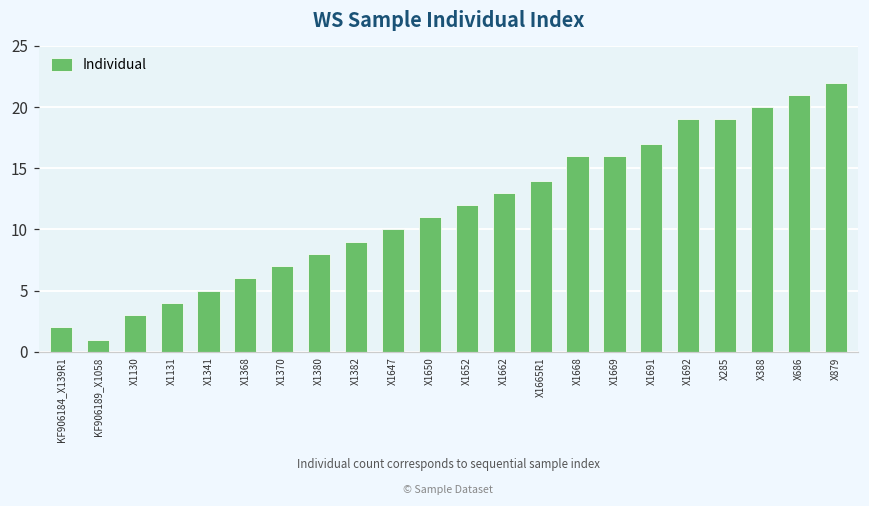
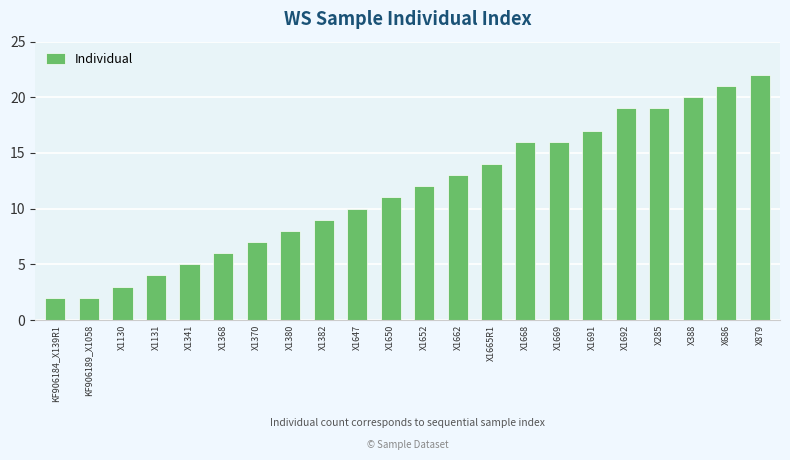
KF906189_X1058: 1 -> 2
